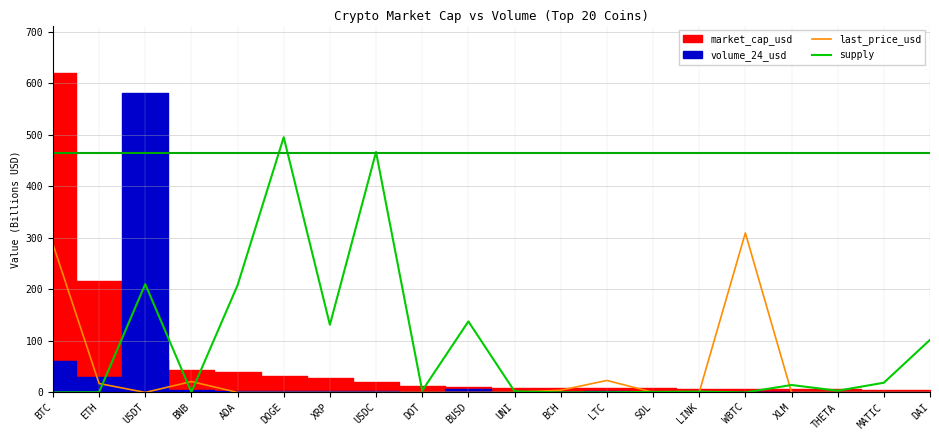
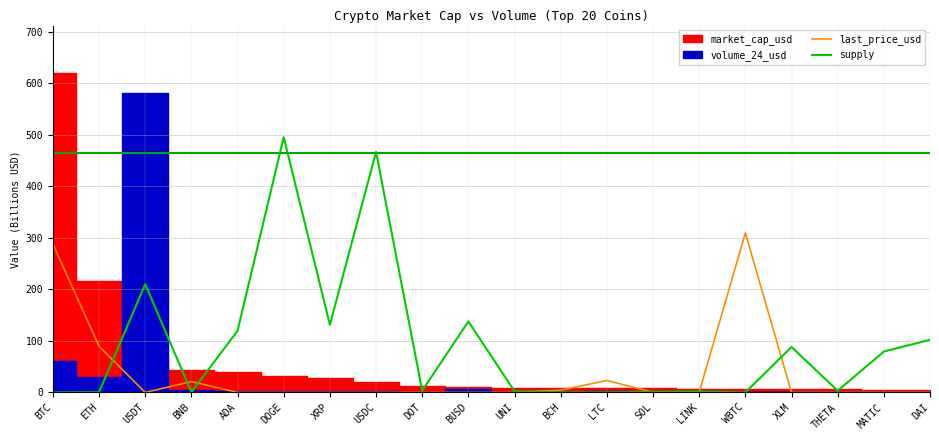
last_price_usd, ETH: 20 -> 90
supply, ADA: 210 -> 120
supply, XLM: 10 -> 90
supply, MATIC: 20 -> 80
